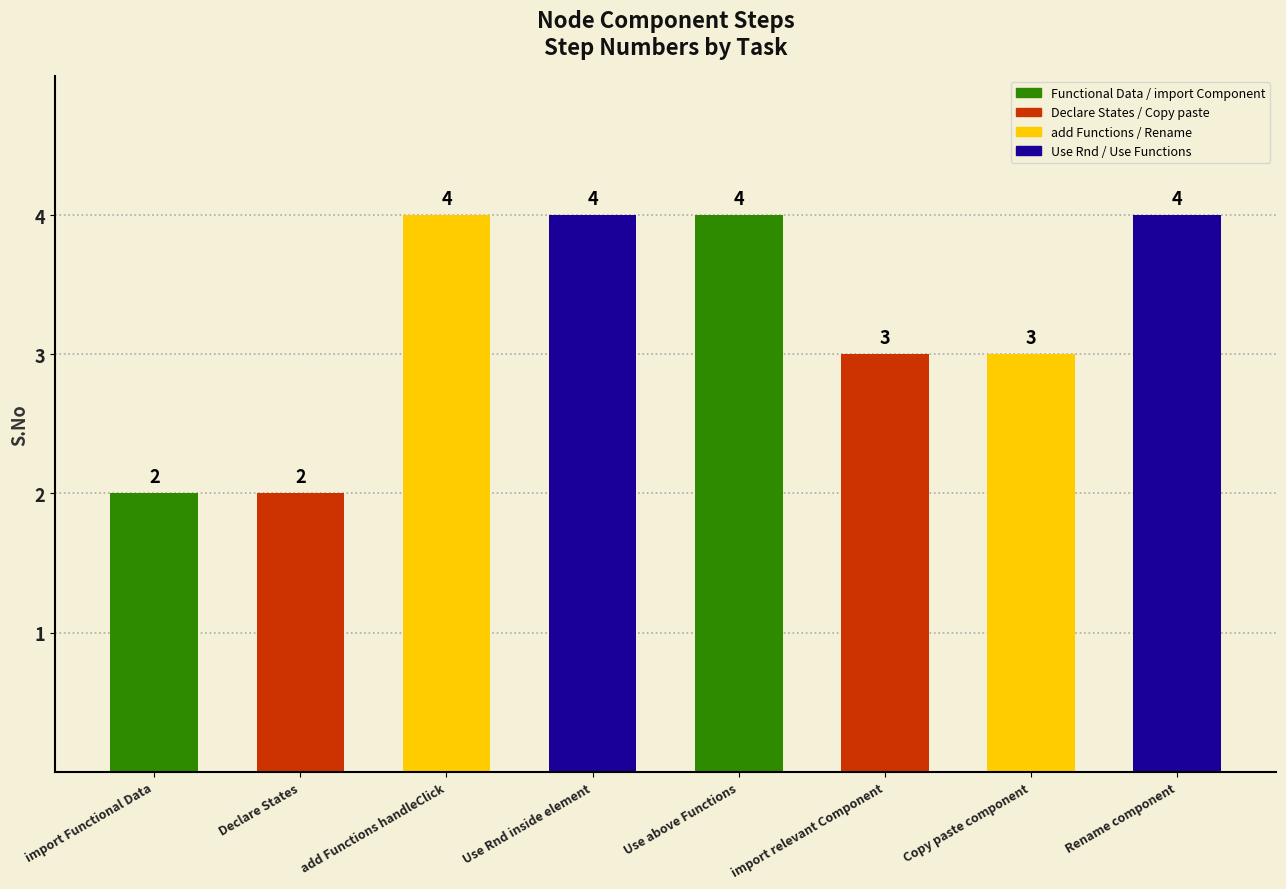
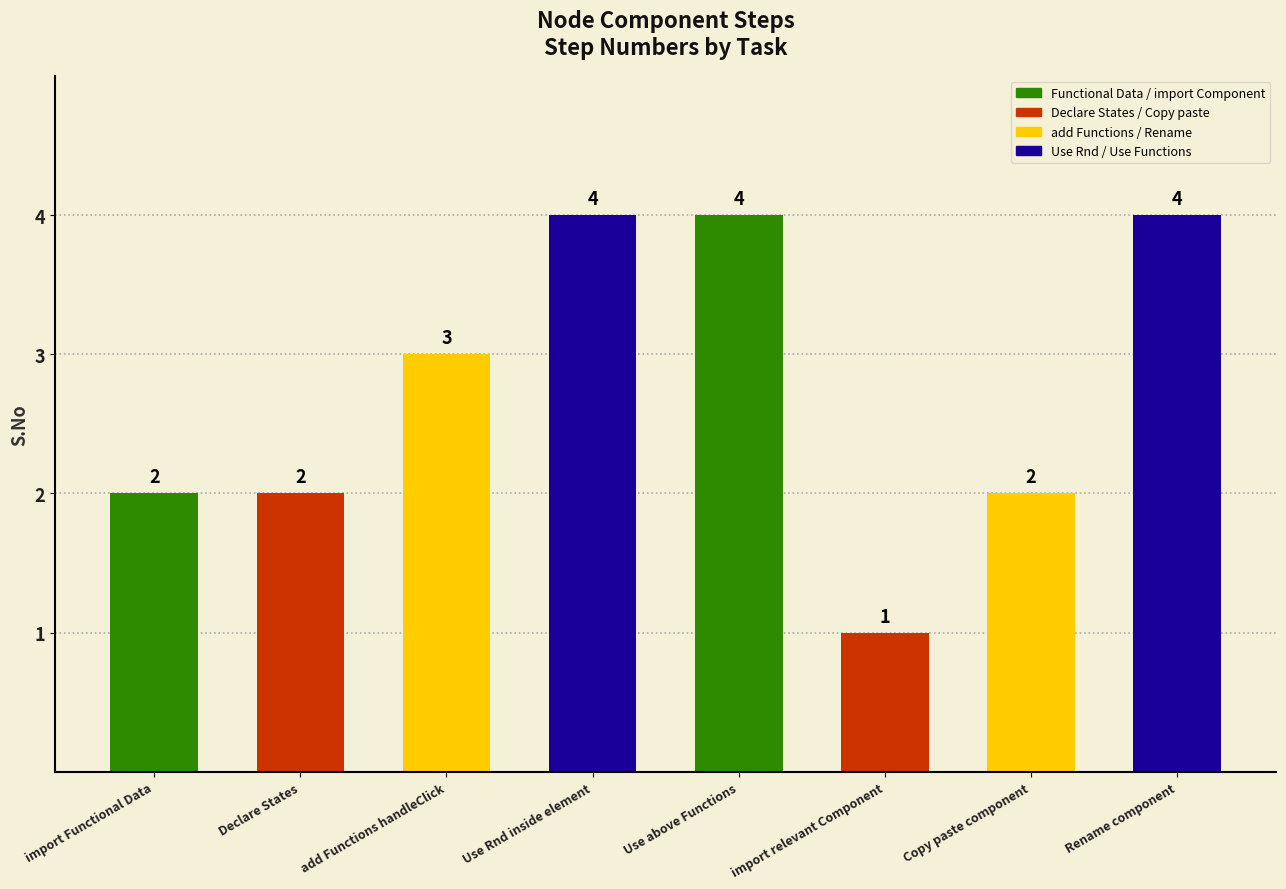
add Functions handleClick: 4 -> 3
import relevant Component: 3 -> 1
Copy paste component: 3 -> 2
